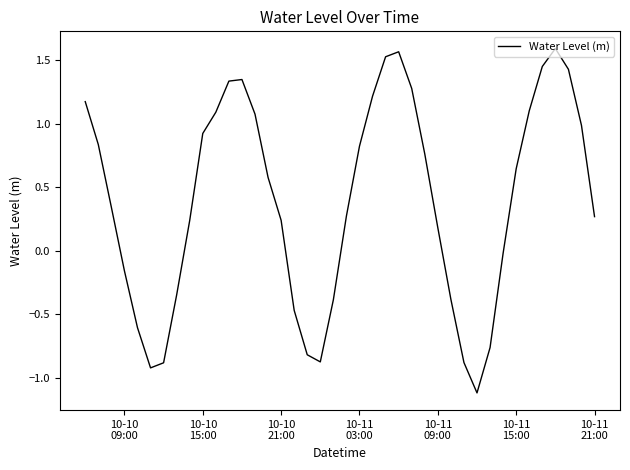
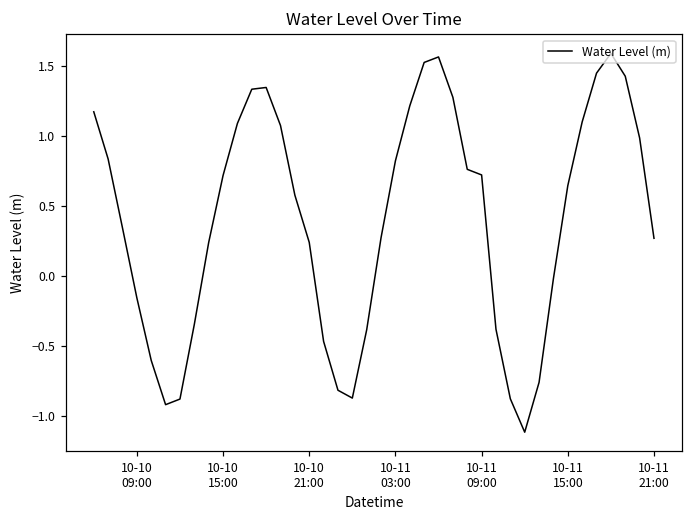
10-10 15:00: 0.92 -> 0.72
10-11 09:00: 0.18 -> 0.72
